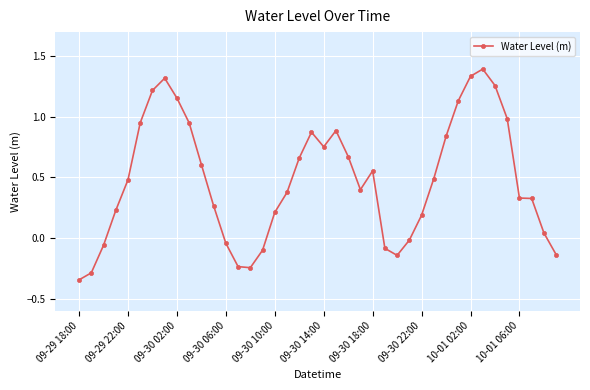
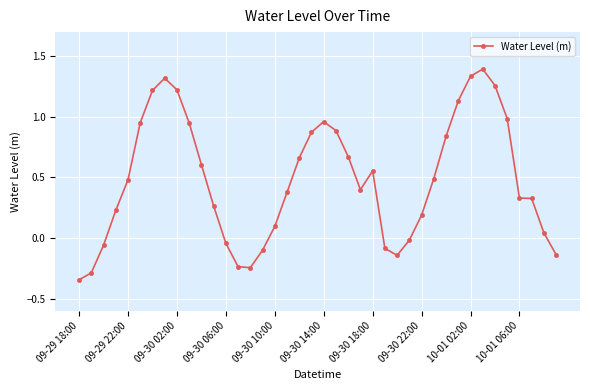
09-30 02:00: 1.16 -> 1.22
09-30 10:00: 0.21 -> 0.10
09-30 14:00: 0.75 -> 0.96
